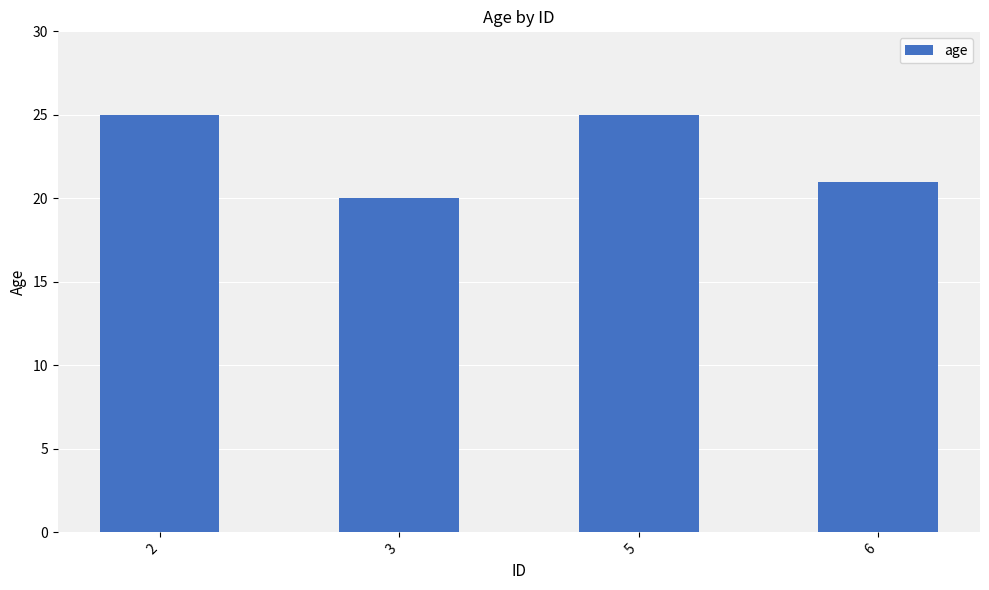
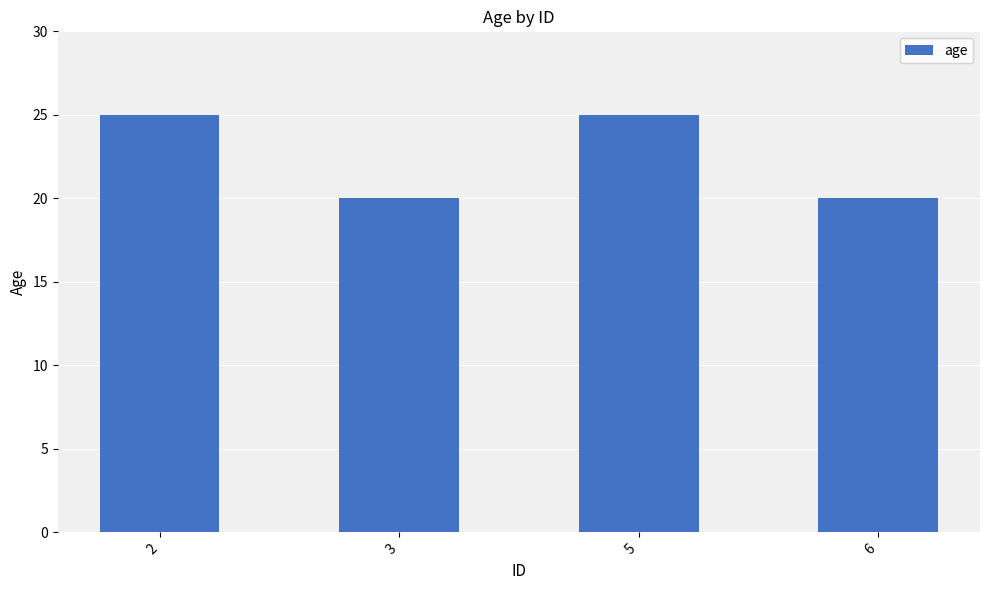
6: 21 -> 20
